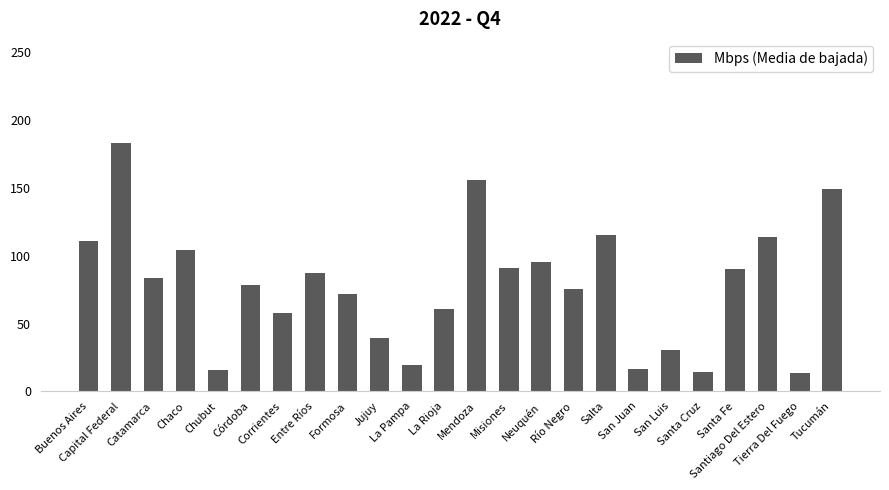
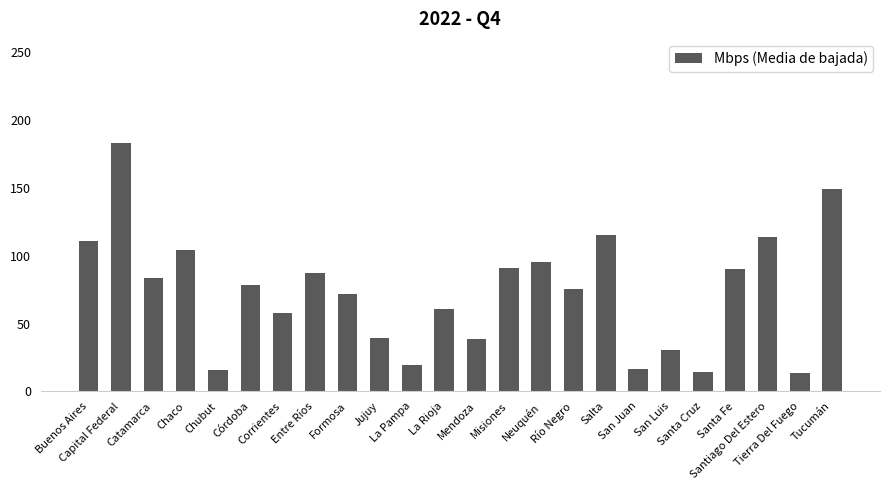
Mendoza: 156 -> 39
